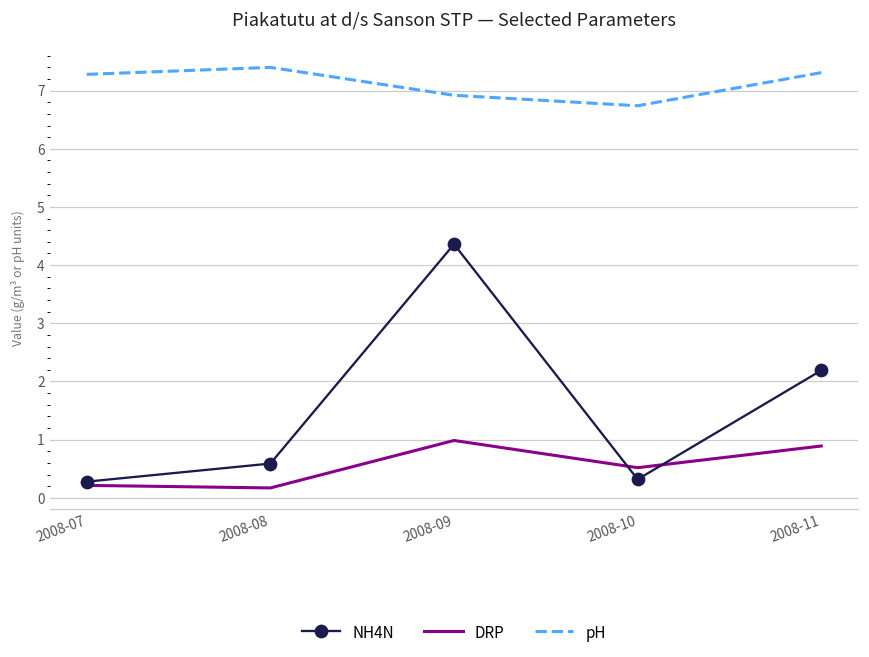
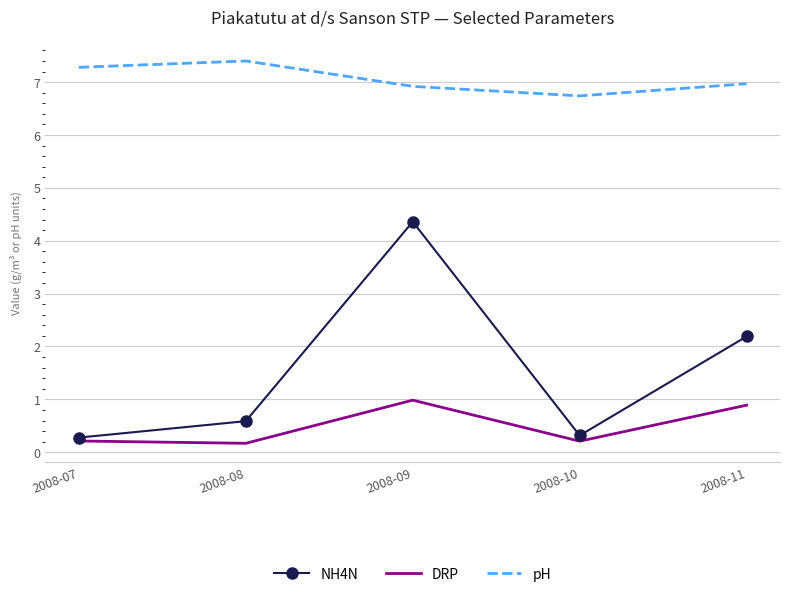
DRP, 2008-10: 0.5 -> 0.2
pH, 2008-11: 7.3 -> 7.0
